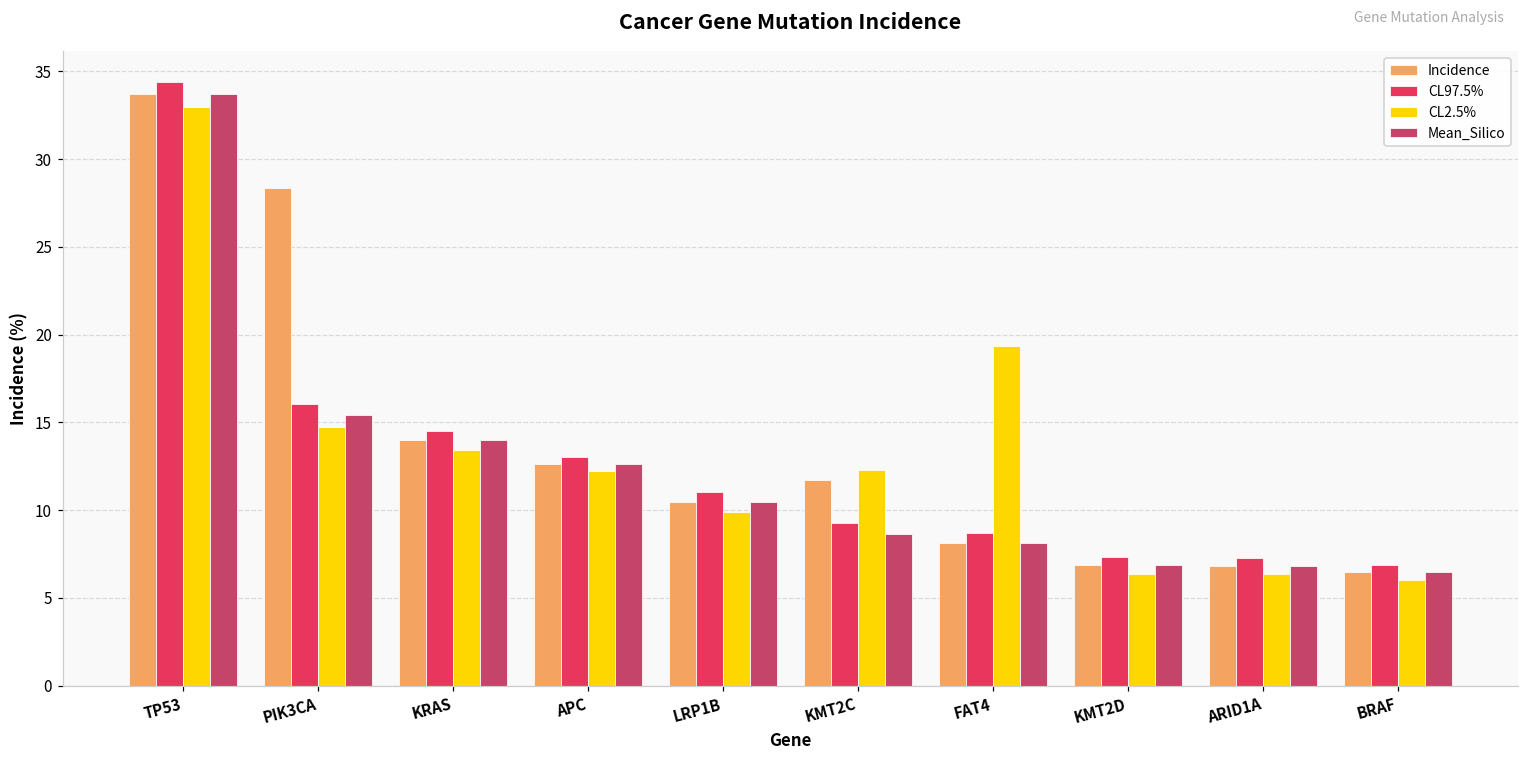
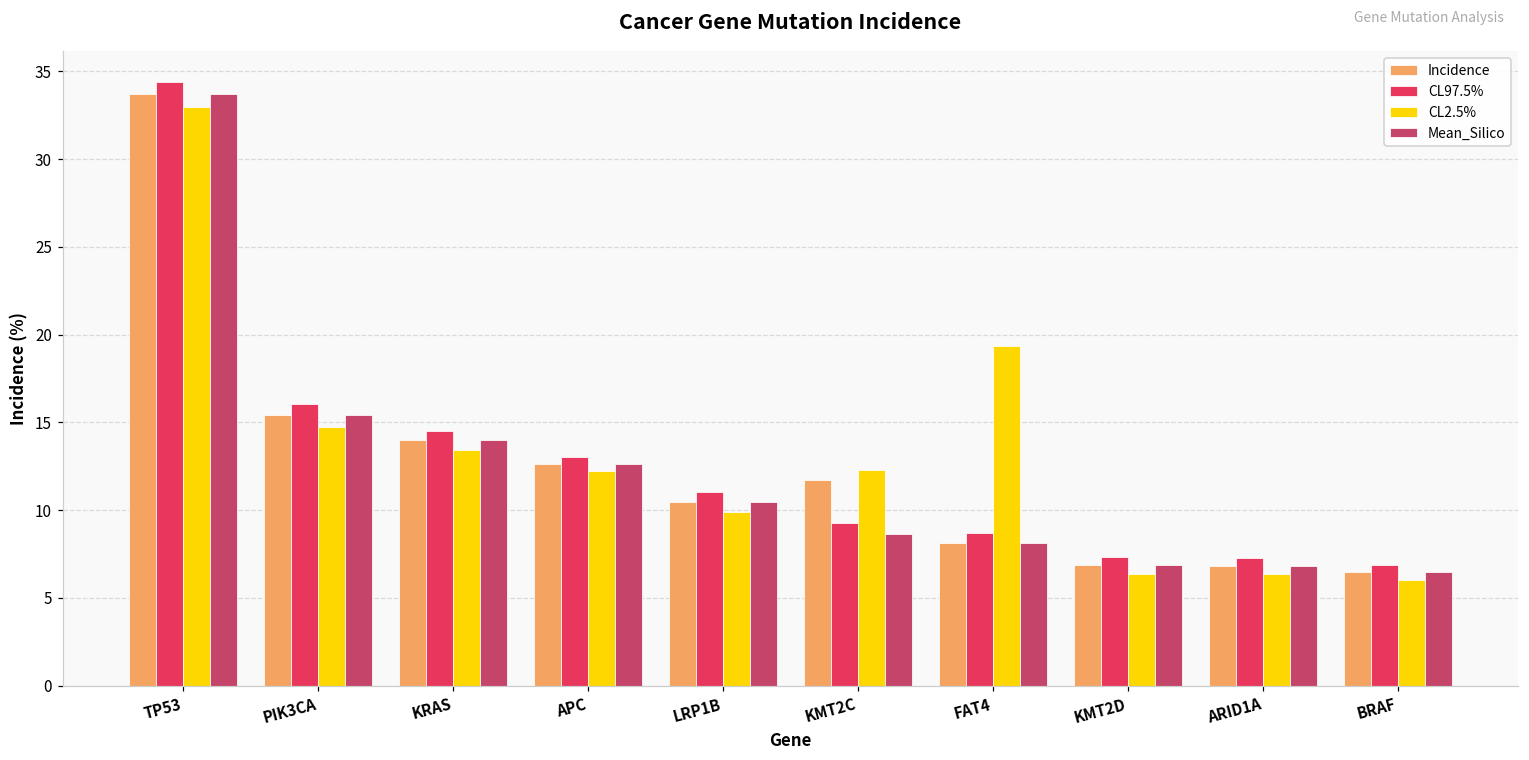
Incidence, PIK3CA: 28.4 -> 15.4
